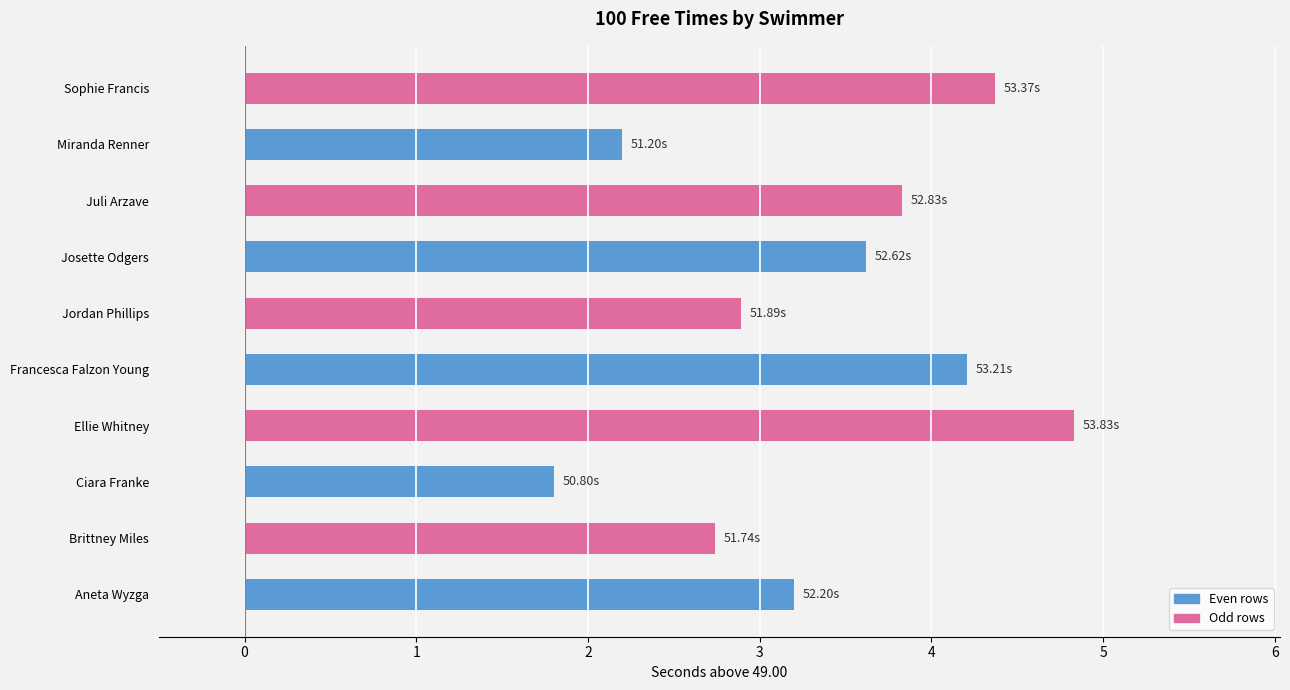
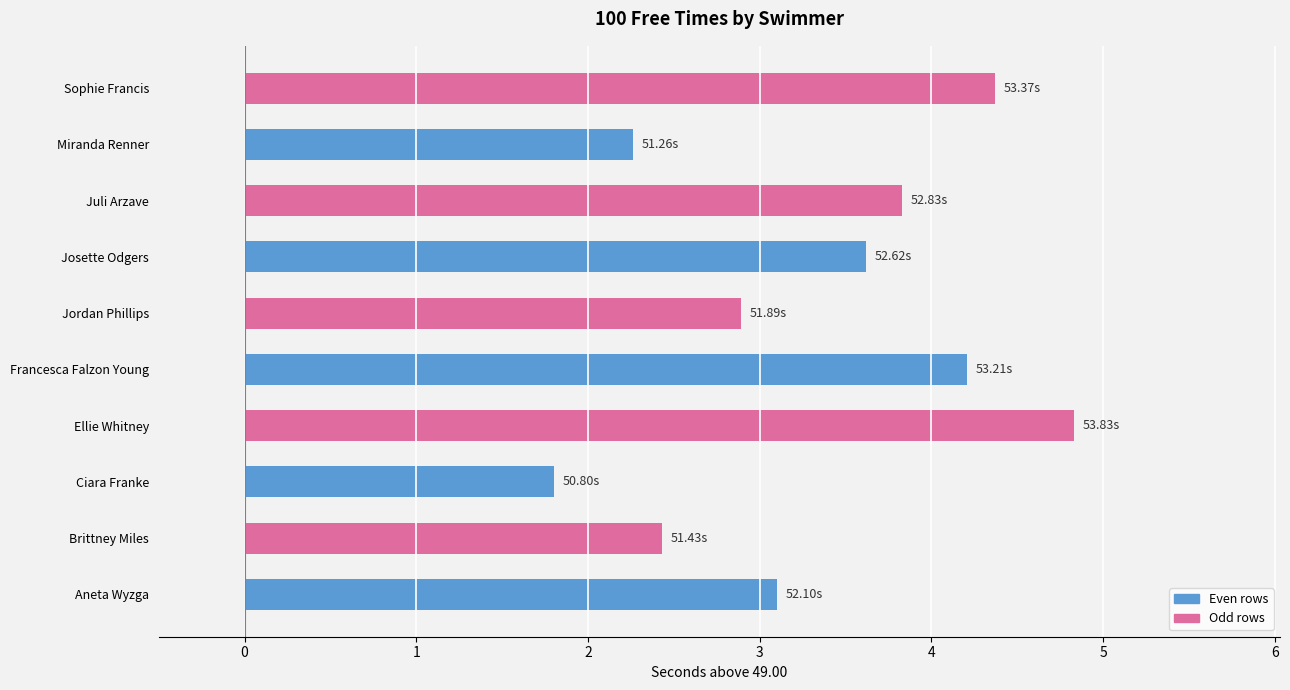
Miranda Renner: 51.20s -> 51.26s
Brittney Miles: 51.74s -> 51.43s
Aneta Wyzga: 52.20s -> 52.10s
